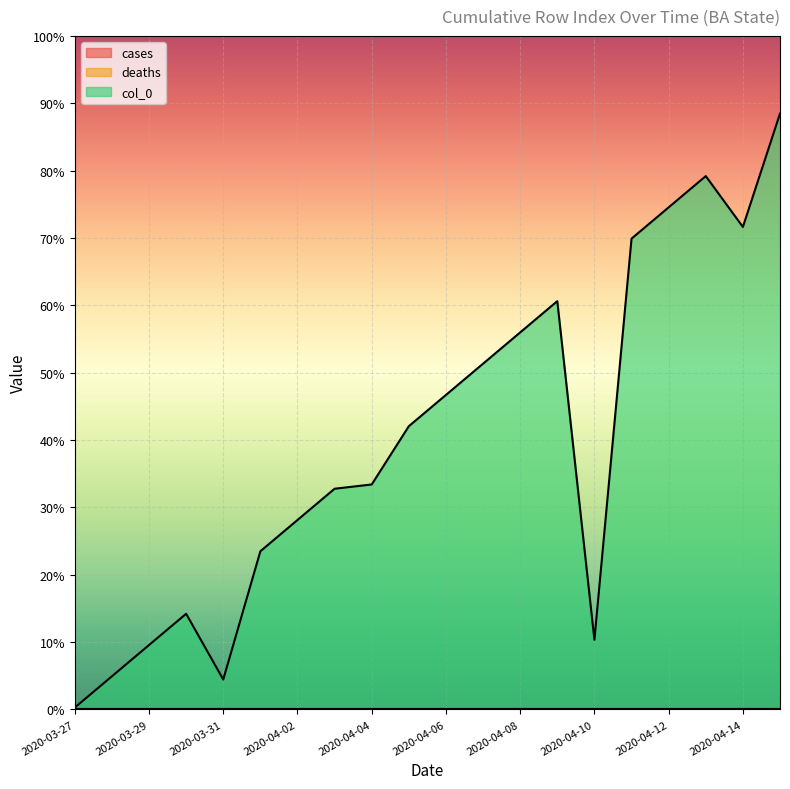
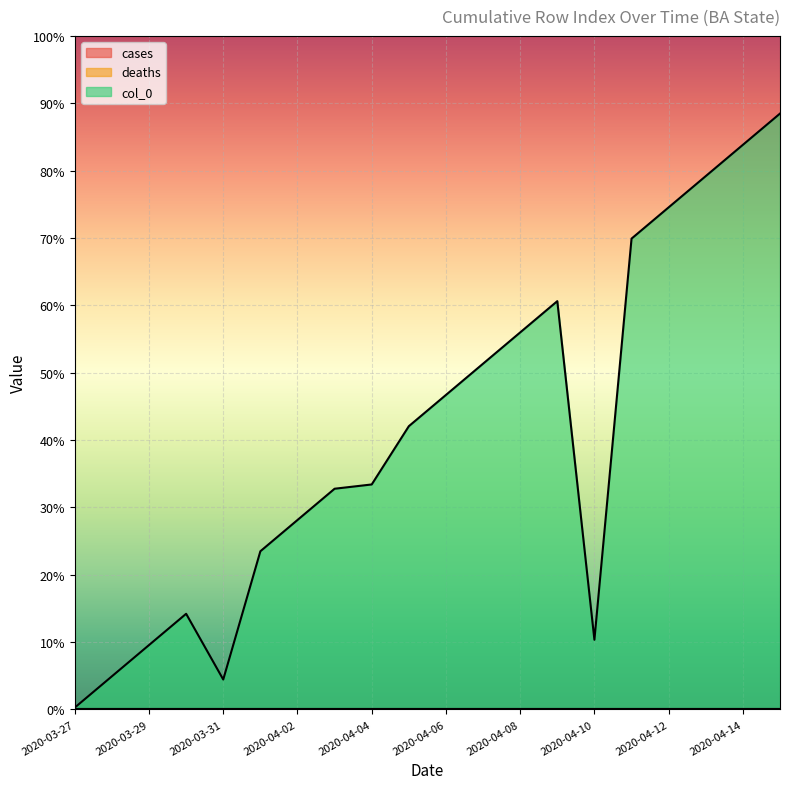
col_0, 2020-04-14: 72% -> 84%
